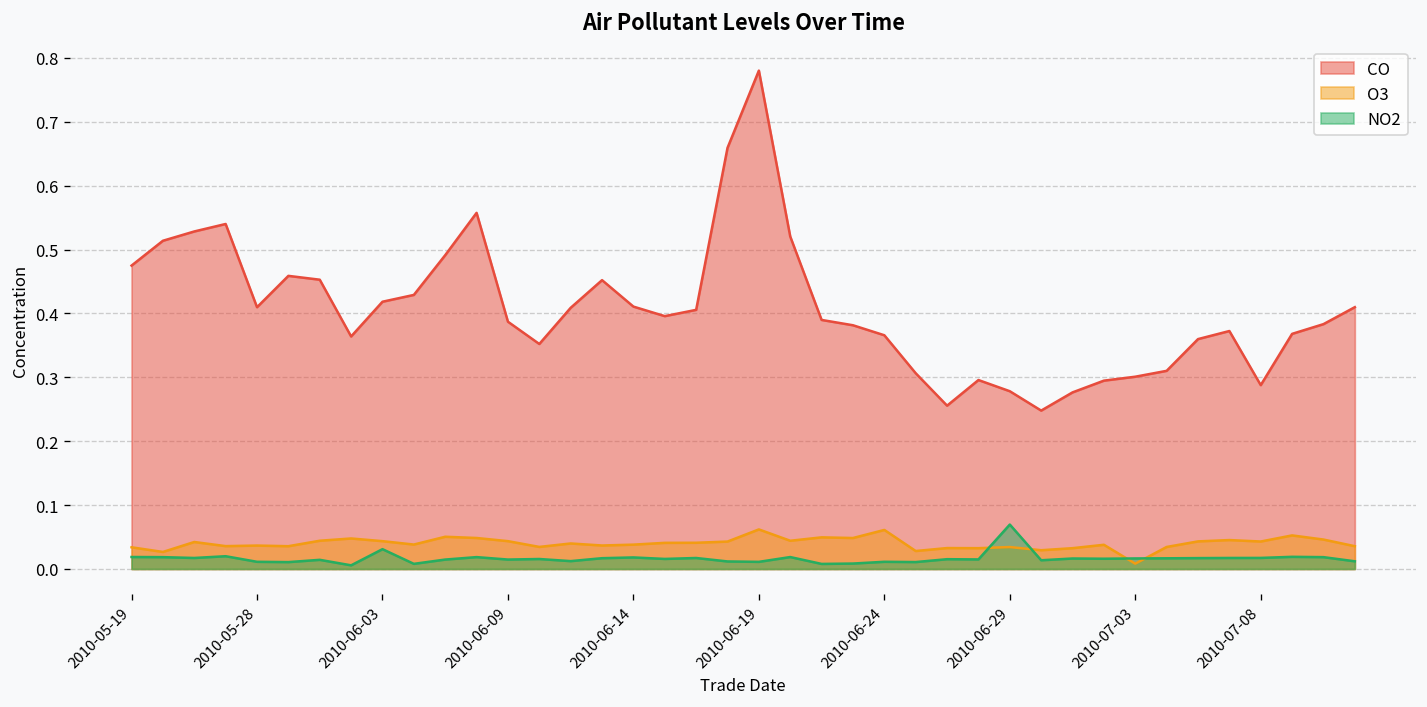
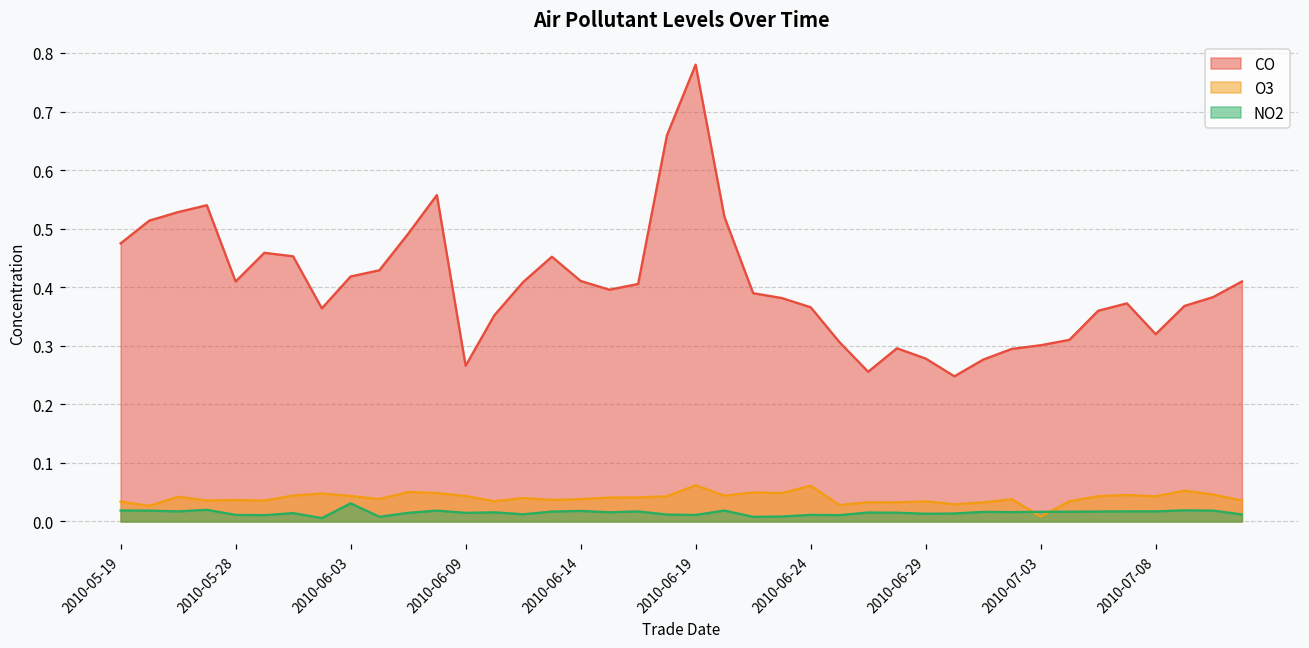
CO, 2010-06-09: 0.39 -> 0.27
NO2, 2010-06-29: 0.07 -> 0.01
CO, 2010-07-08: 0.29 -> 0.32
